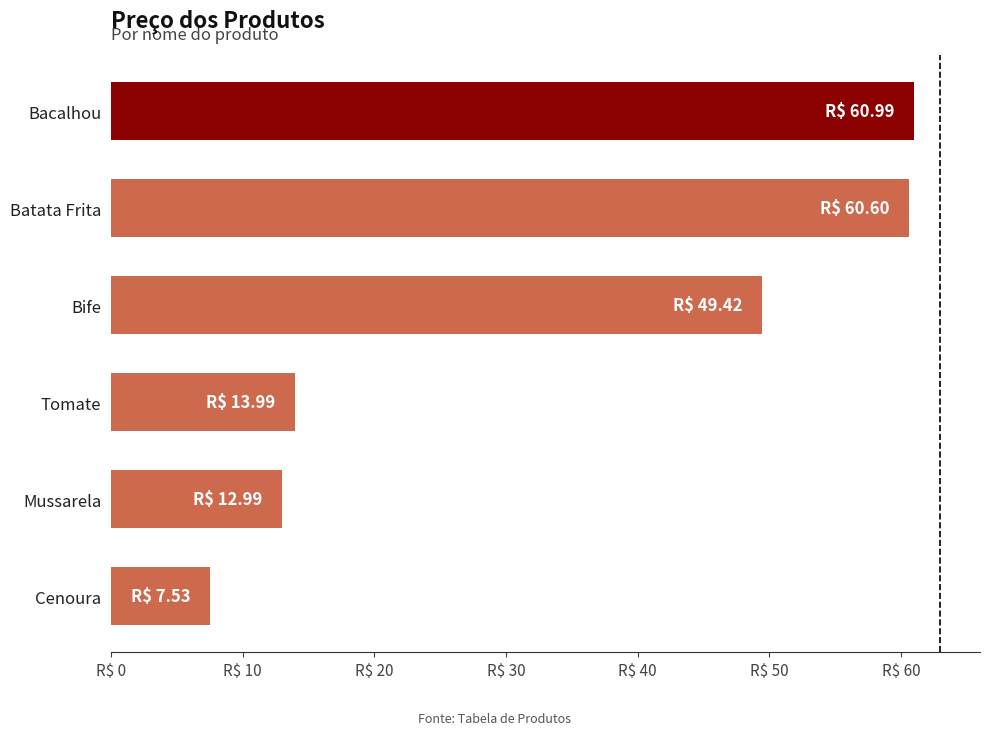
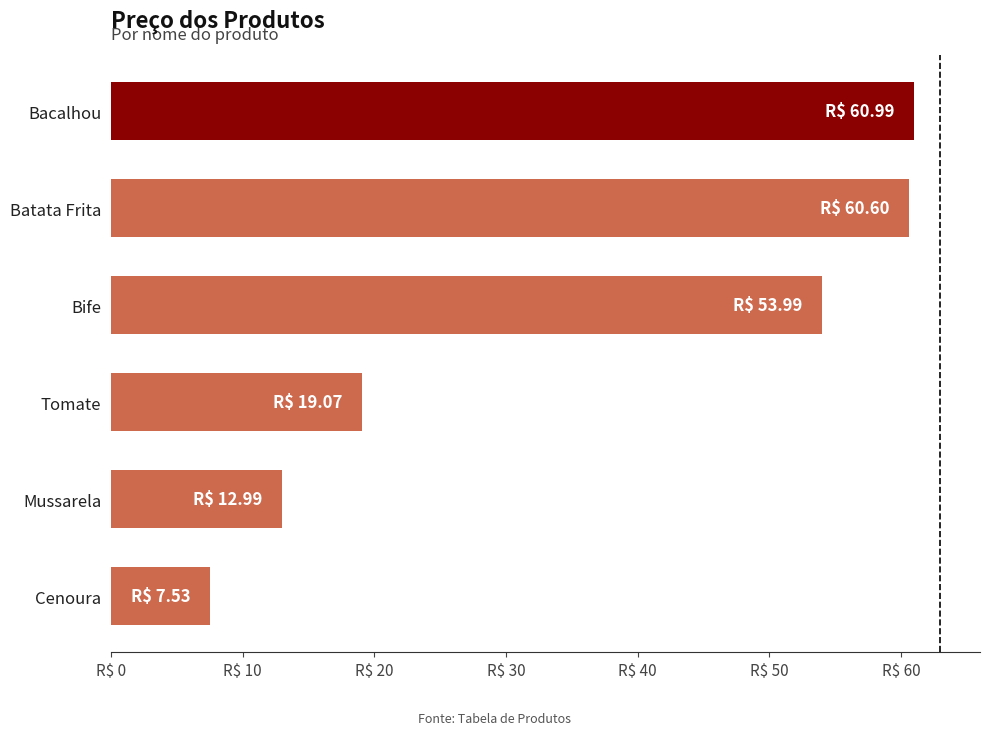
Bife: 49.42 -> 53.99
Tomate: 13.99 -> 19.07
